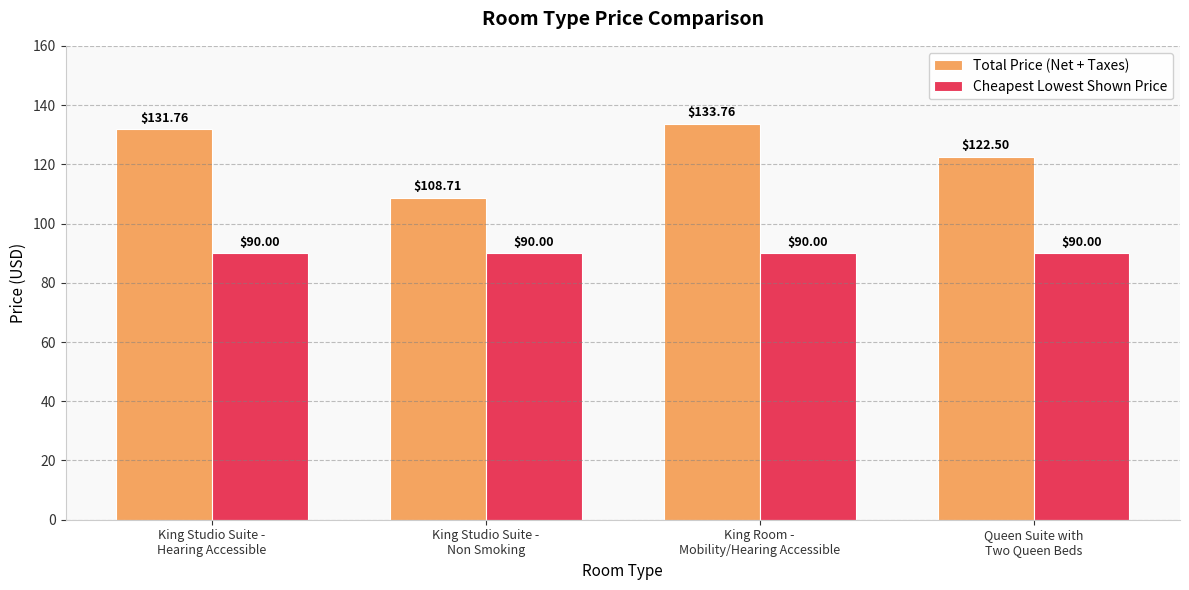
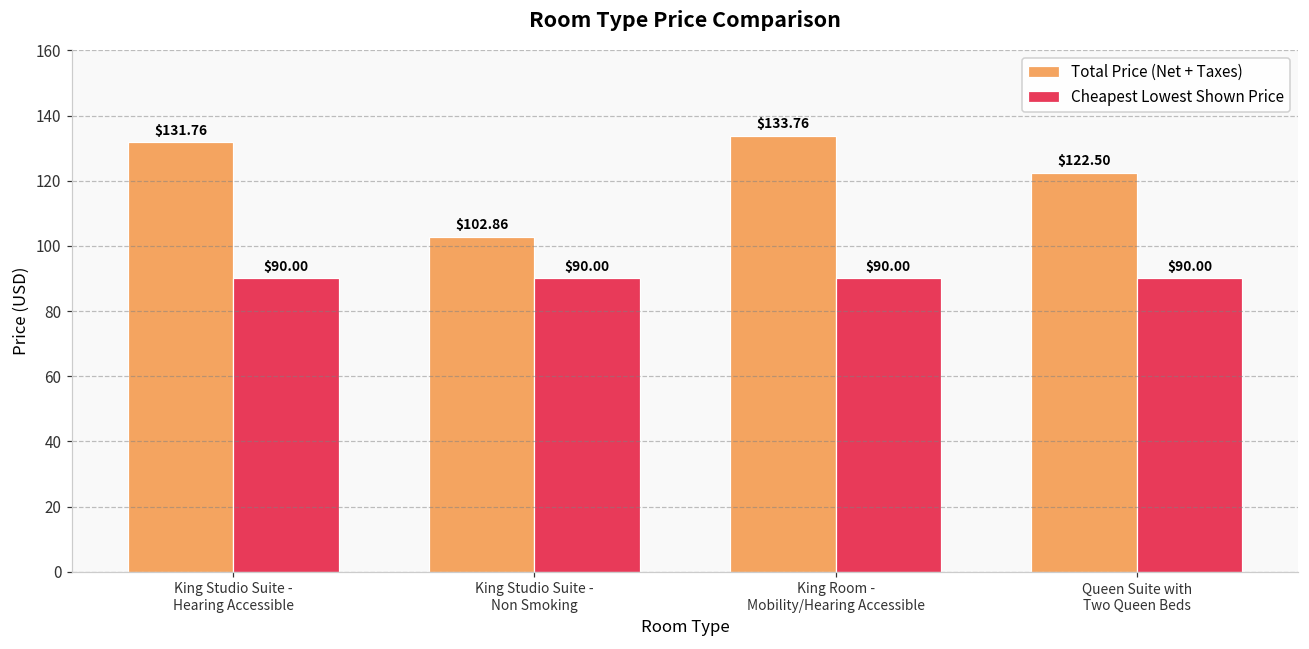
Total Price (Net + Taxes), King Studio Suite - Non Smoking: $108.71 -> $102.86
